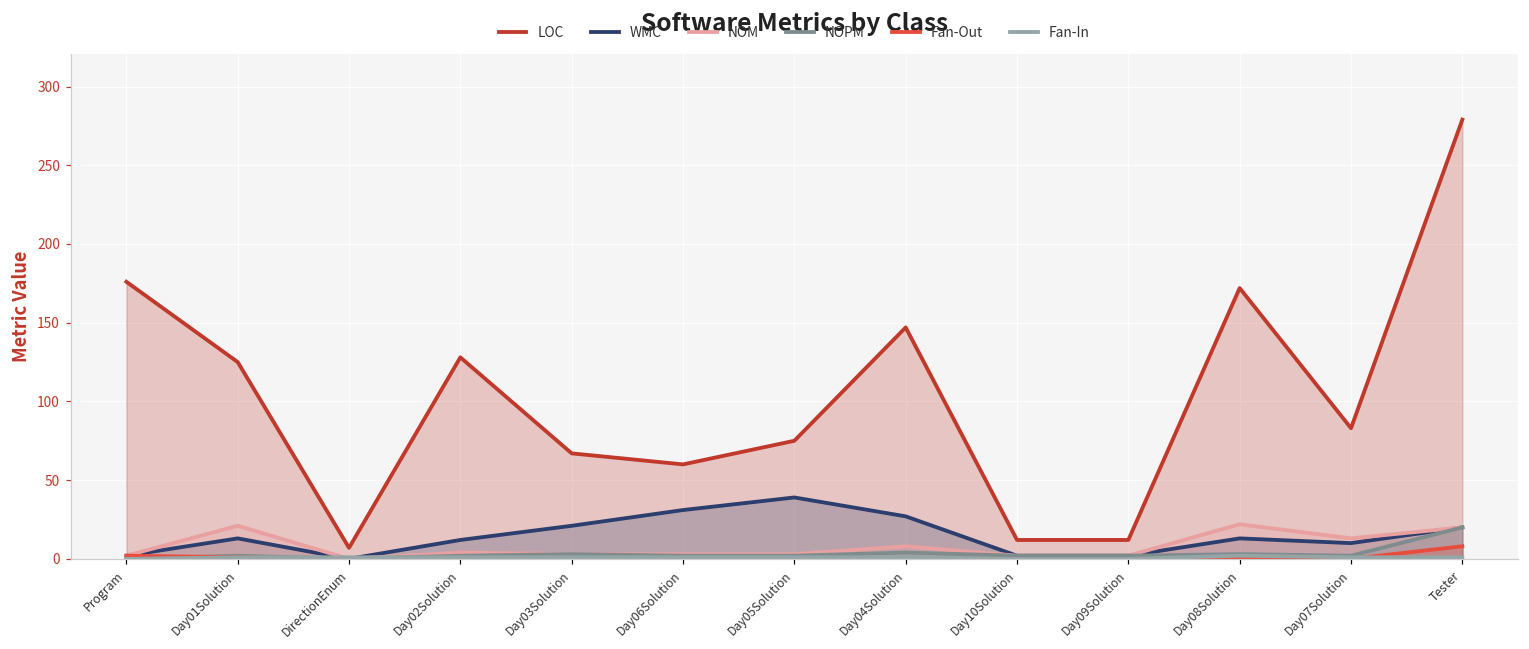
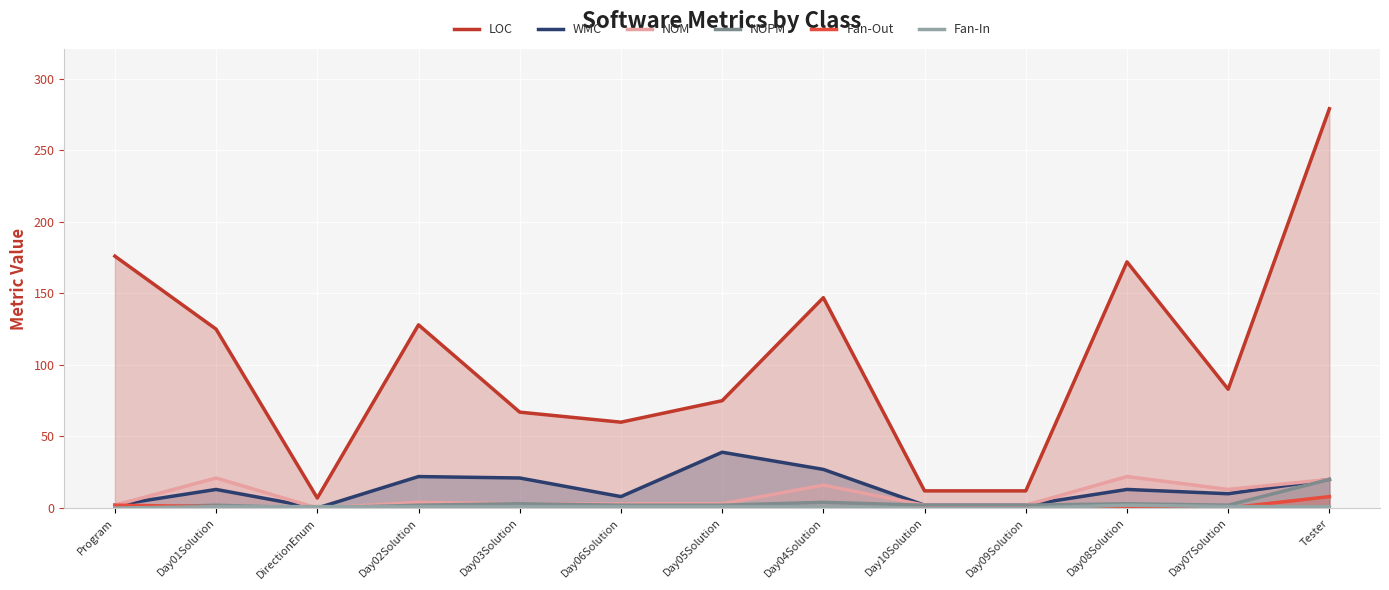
WMC, Day02Solution: 12 -> 22
WMC, Day06Solution: 31 -> 8
NOM, Day04Solution: 8 -> 16
